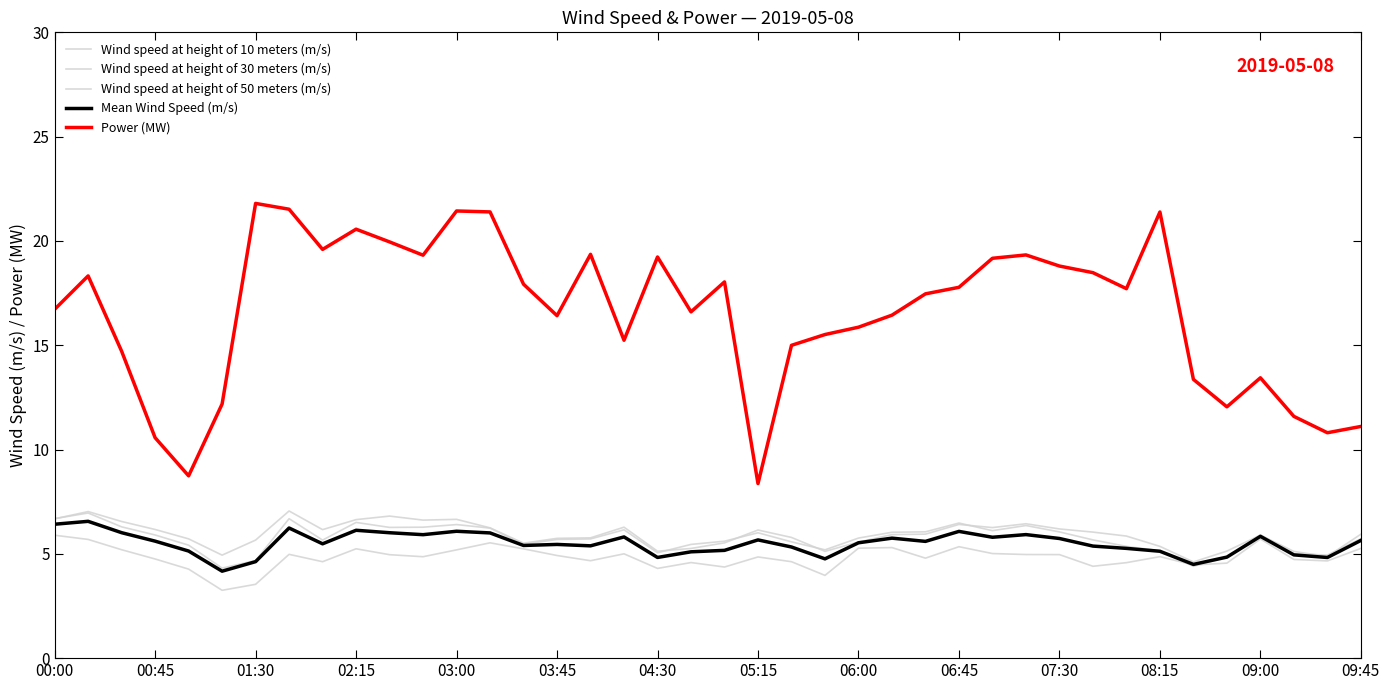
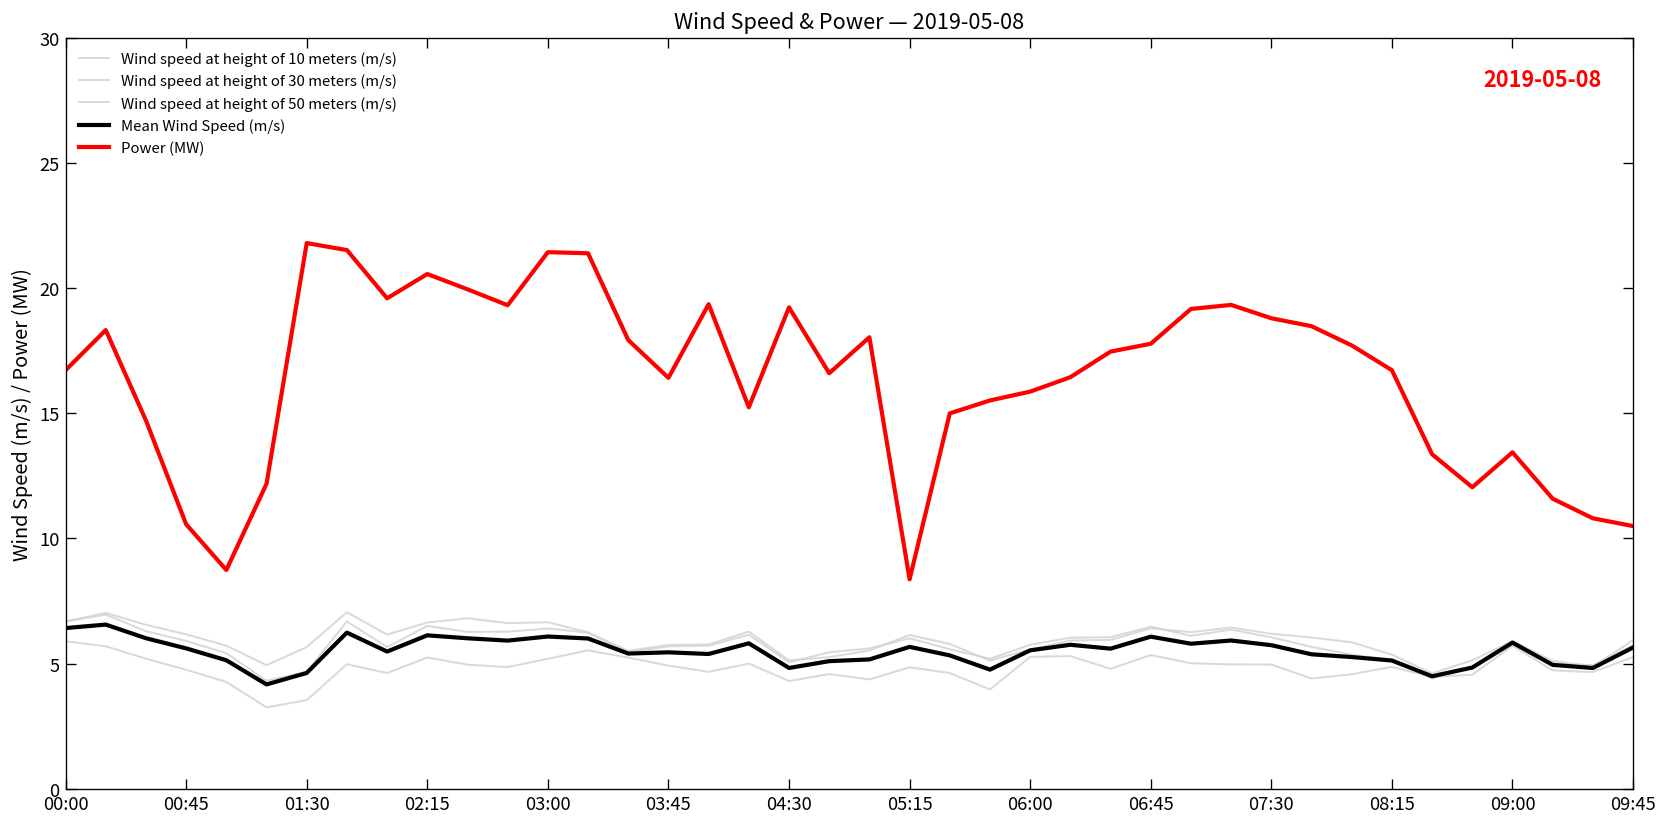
Power (MW), 08:15: 21.4 -> 16.7
Power (MW), 09:45: 11.1 -> 10.5
